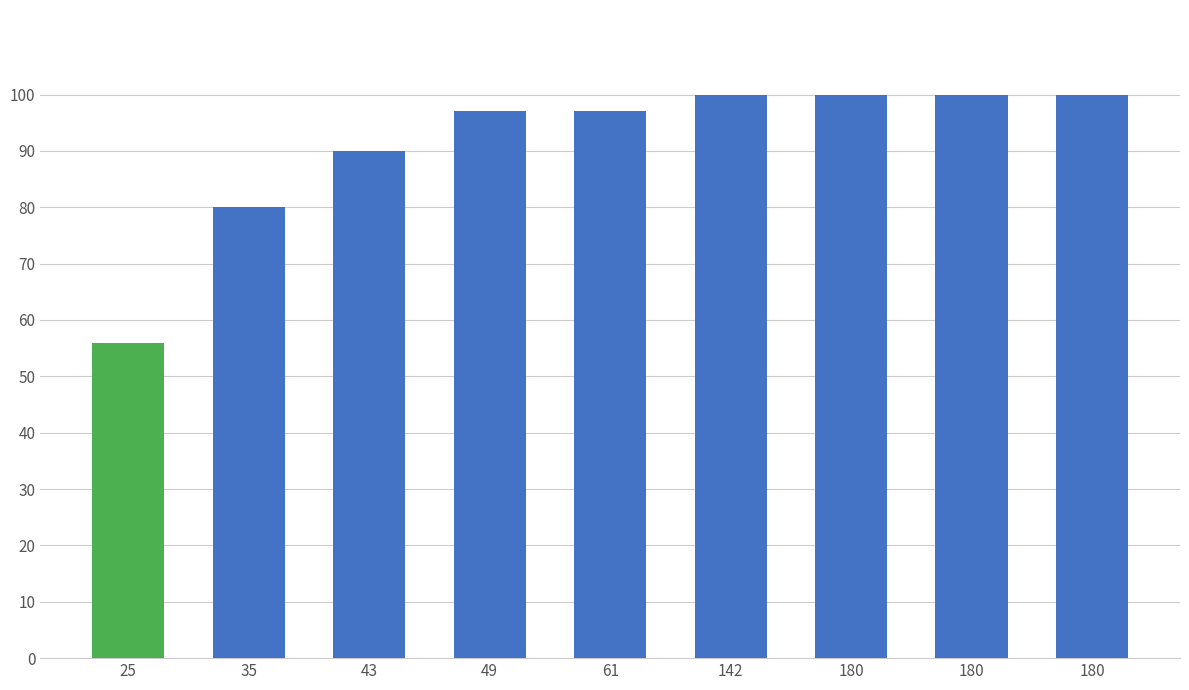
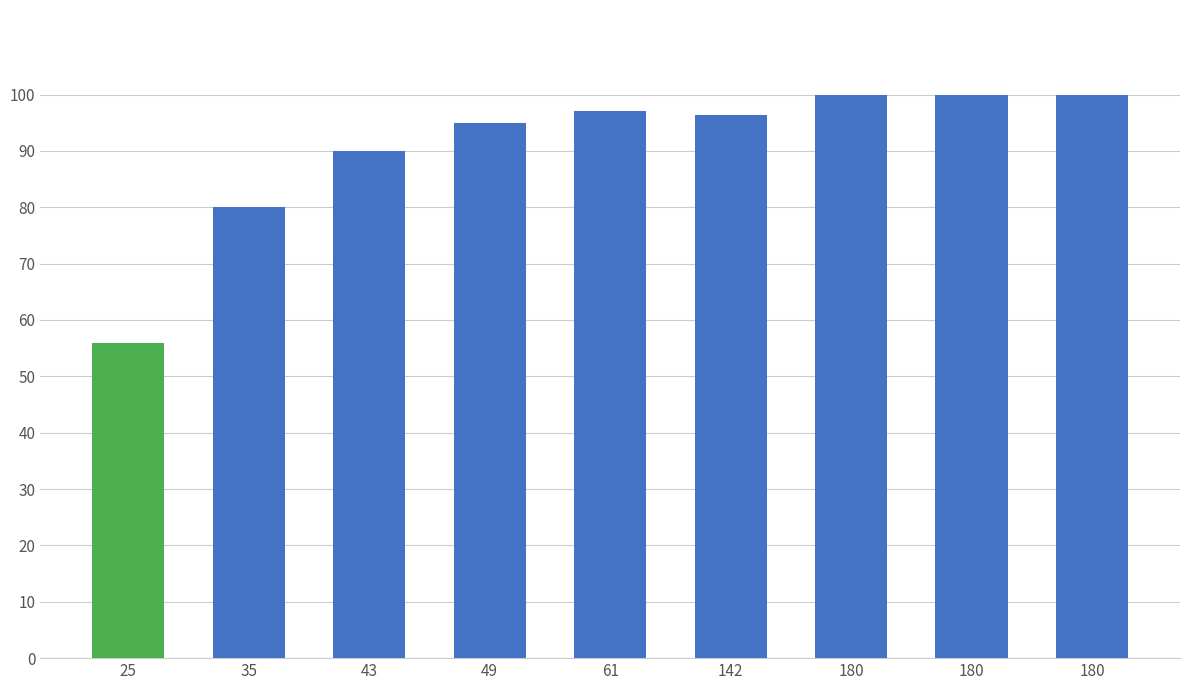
49: 97 -> 95
142: 100 -> 96
